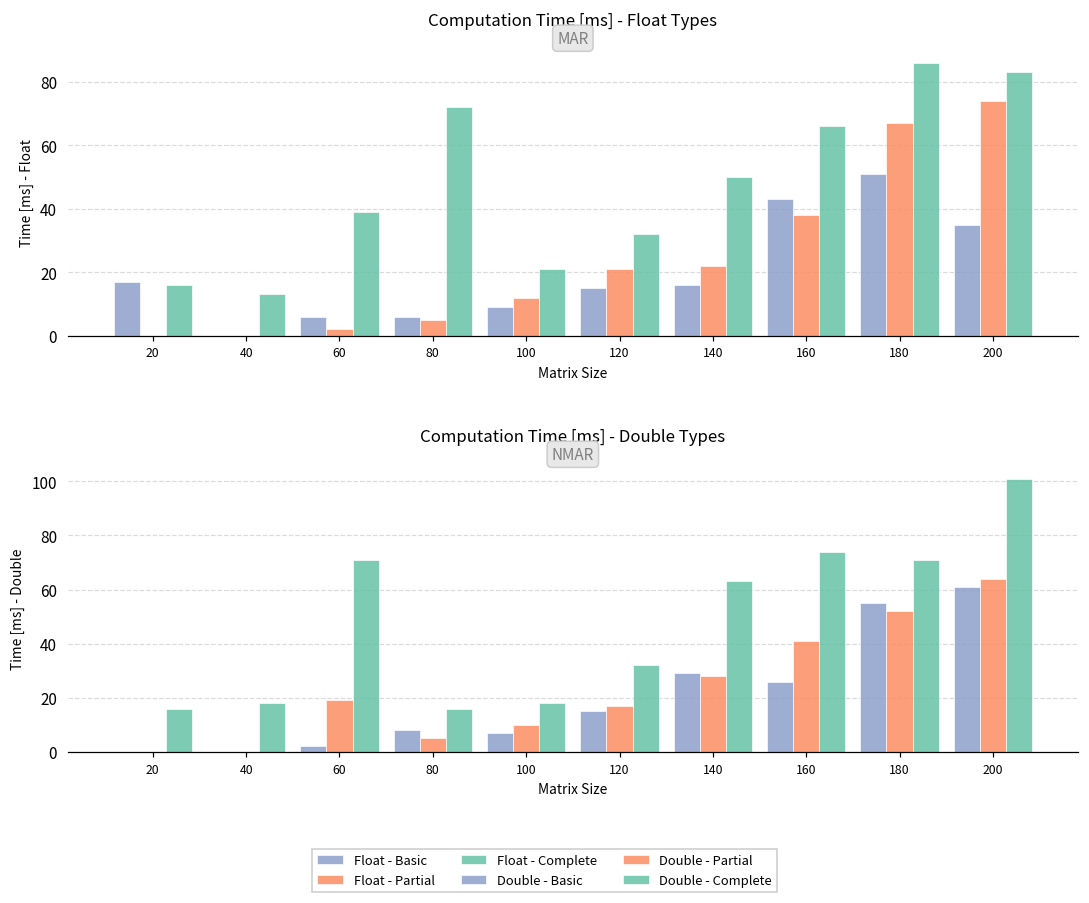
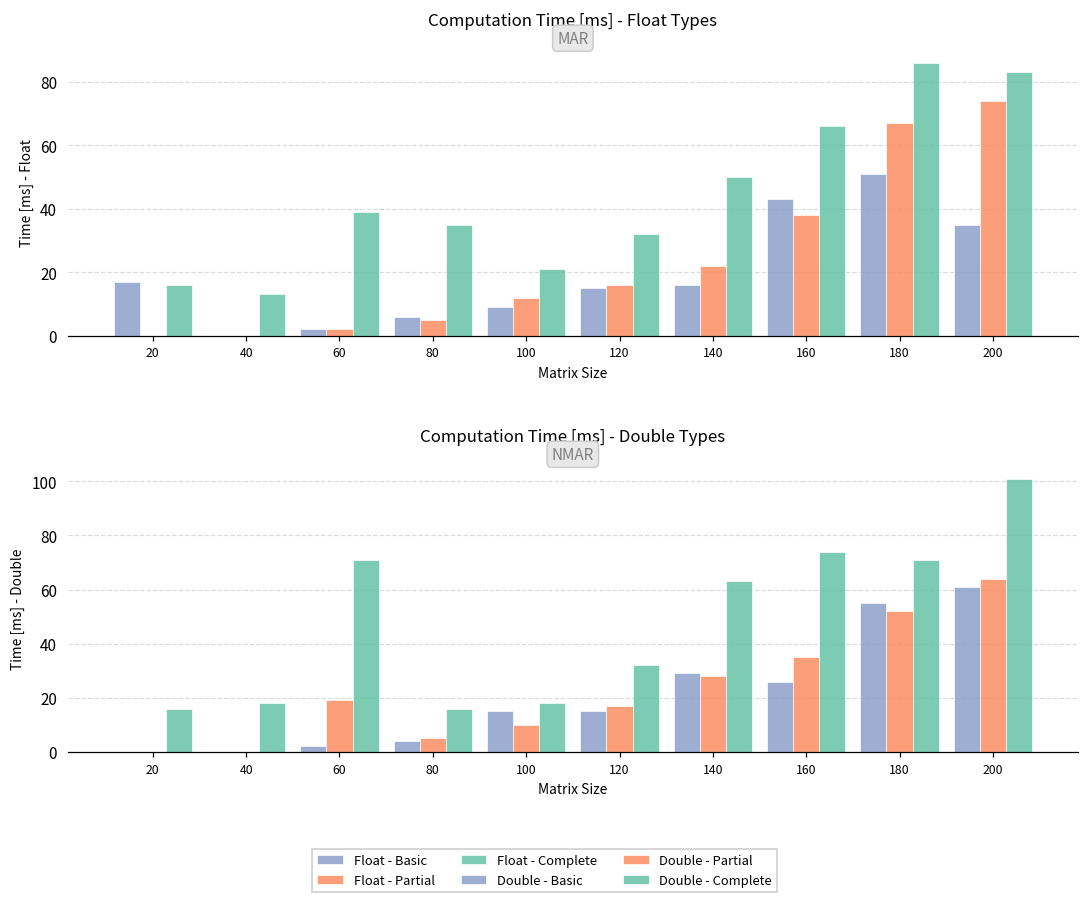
MAR, Float - Basic, 60: 6 -> 2
MAR, Float - Complete, 80: 72 -> 35
MAR, Float - Partial, 120: 21 -> 16
NMAR, Double - Basic, 80: 8 -> 4
NMAR, Double - Basic, 100: 7 -> 15
NMAR, Double - Partial, 160: 41 -> 35
